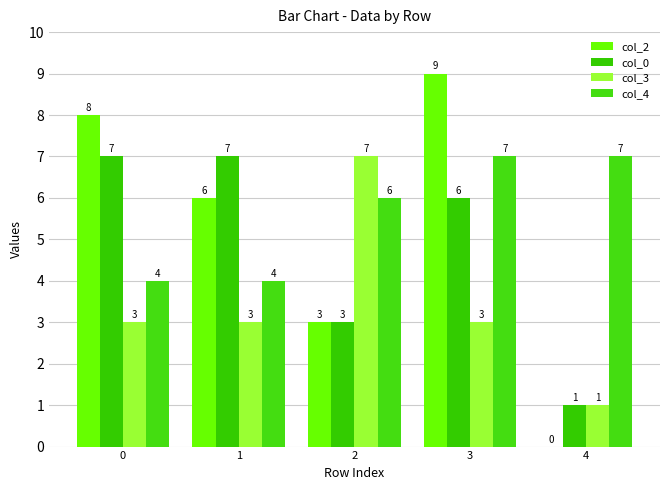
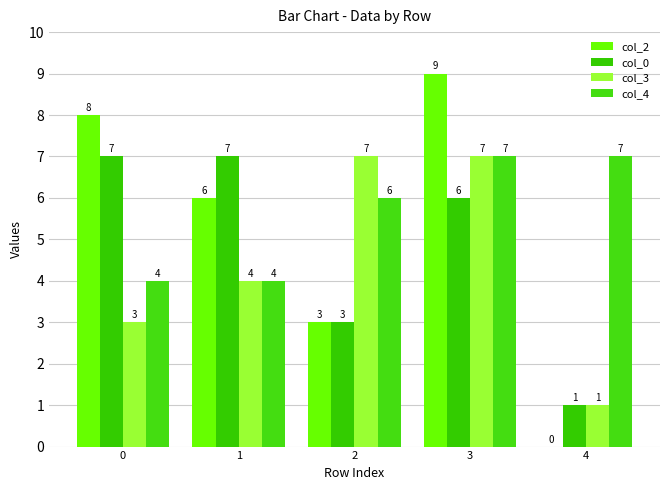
col_3, 1: 3 -> 4
col_3, 3: 3 -> 7
